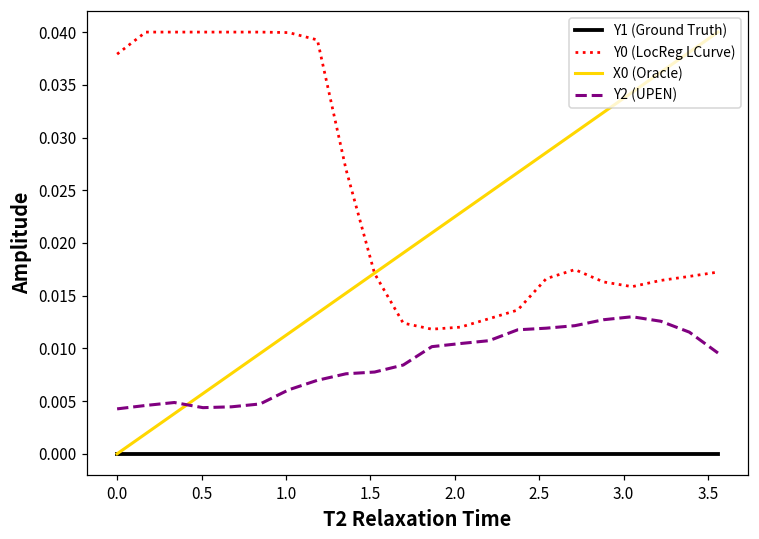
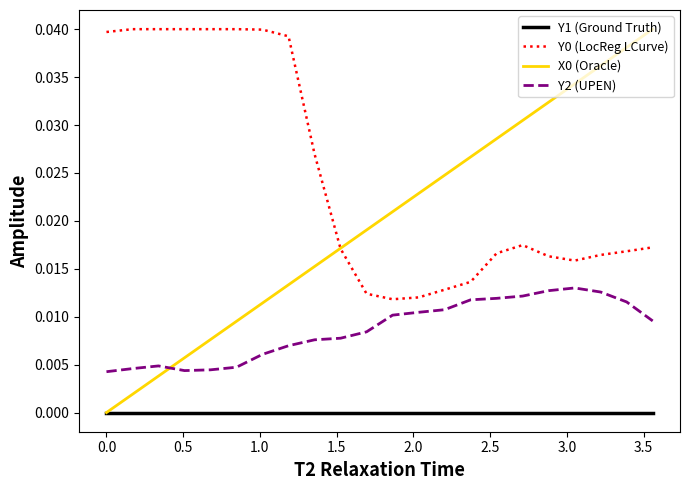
Y0 (LocReg LCurve), 0.0: 0.038 -> 0.040
